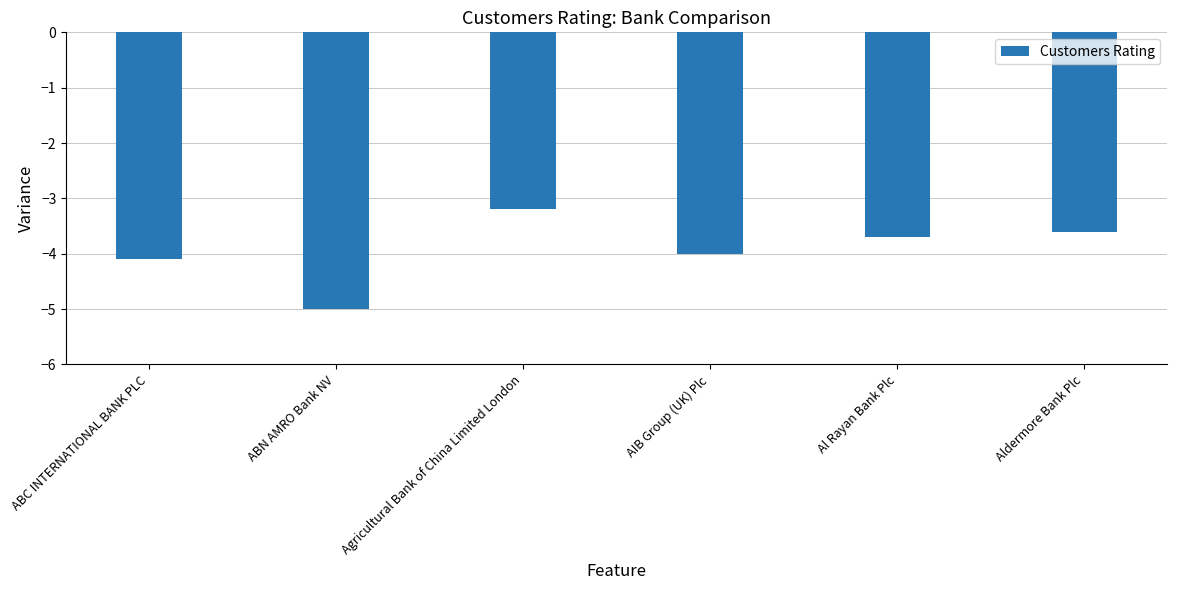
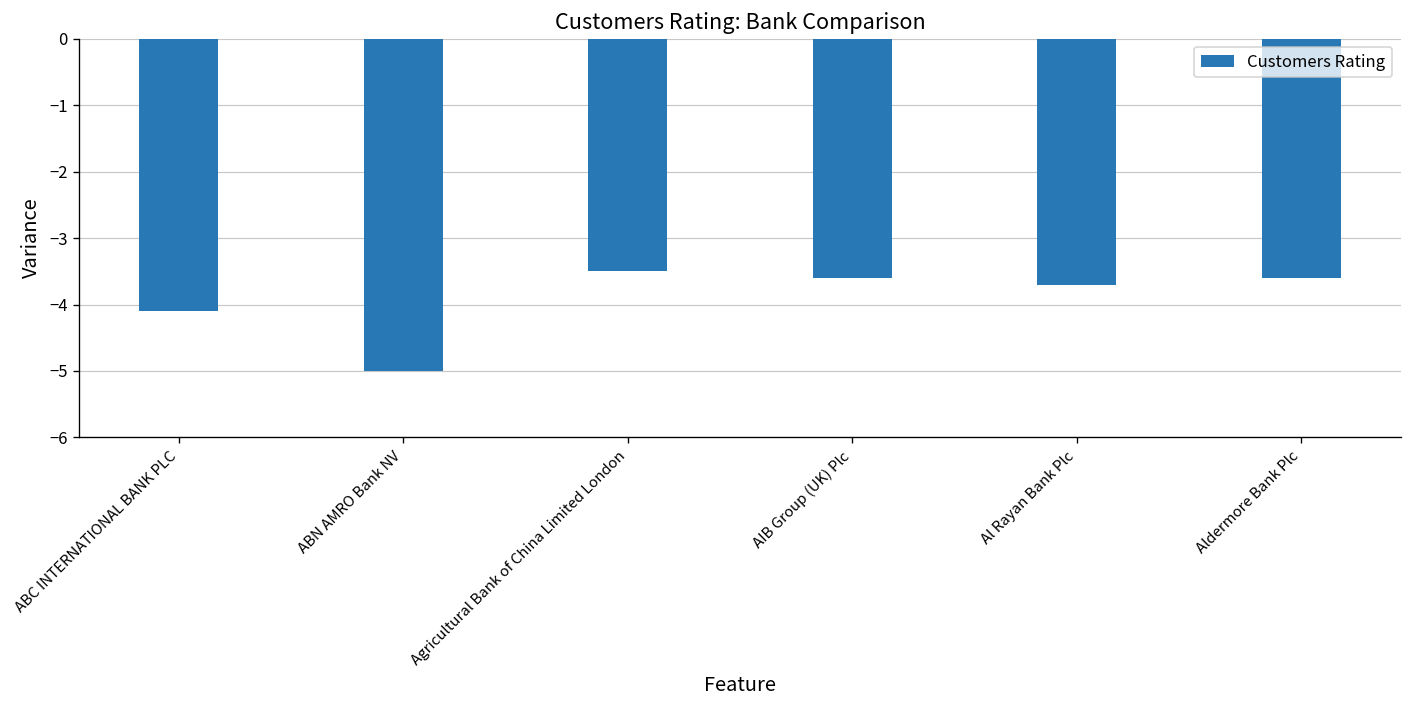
Agricultural Bank of China Limited London: -3.2 -> -3.5
AIB Group (UK) Plc: -4.0 -> -3.6
